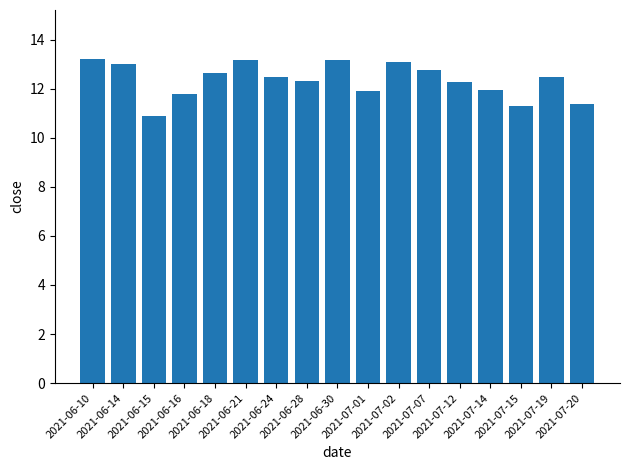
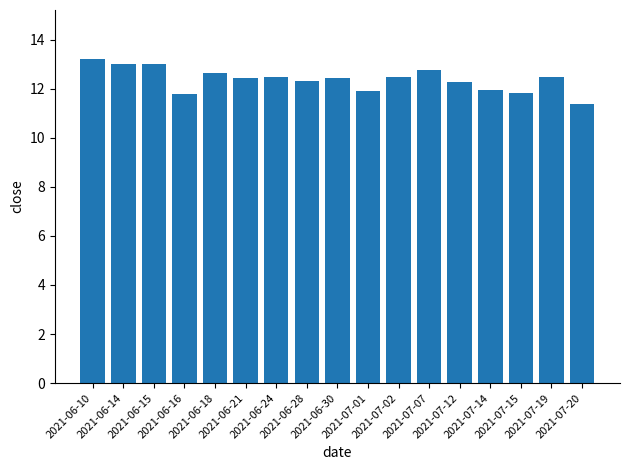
2021-06-15: 10.9 -> 13.0
2021-06-21: 13.2 -> 12.4
2021-06-30: 13.2 -> 12.4
2021-07-02: 13.1 -> 12.5
2021-07-15: 11.3 -> 11.8
